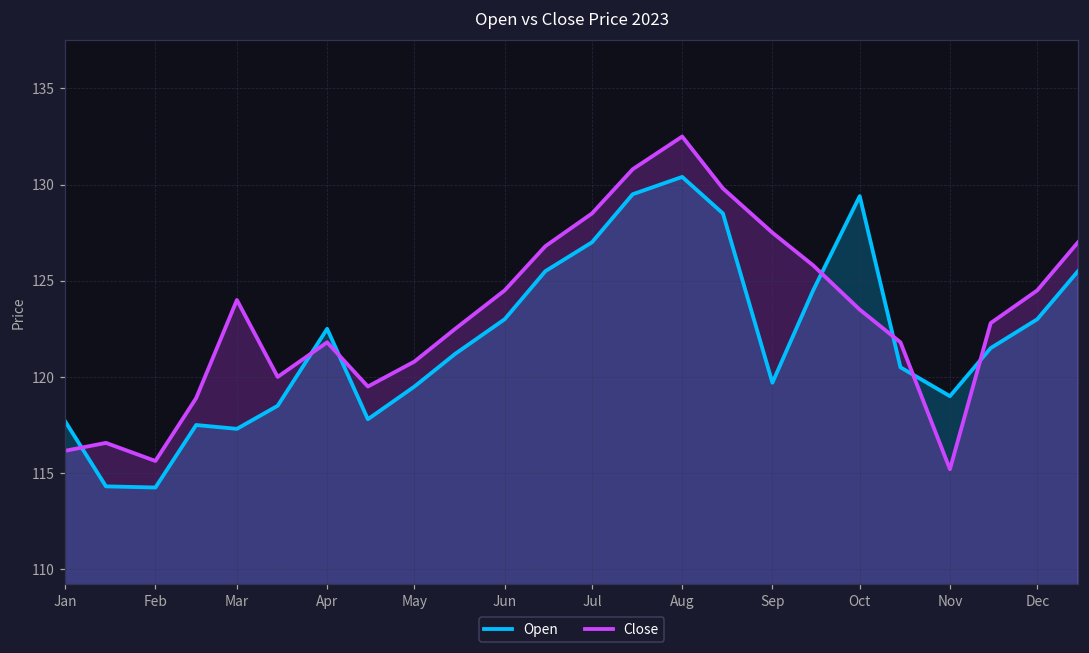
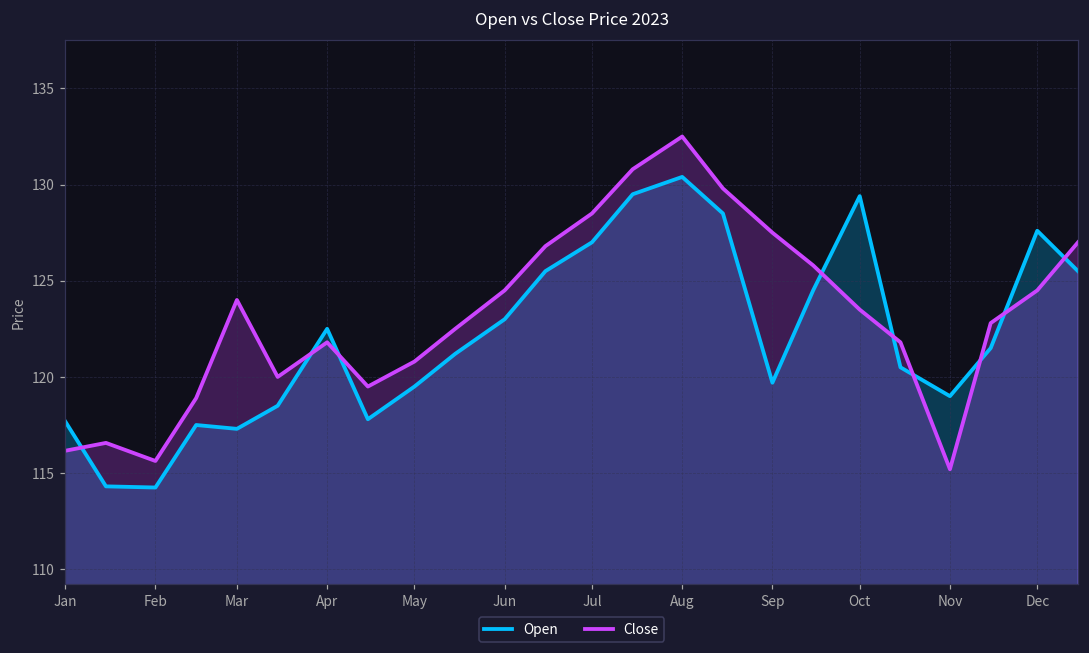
Open, Dec: 123.0 -> 127.6
